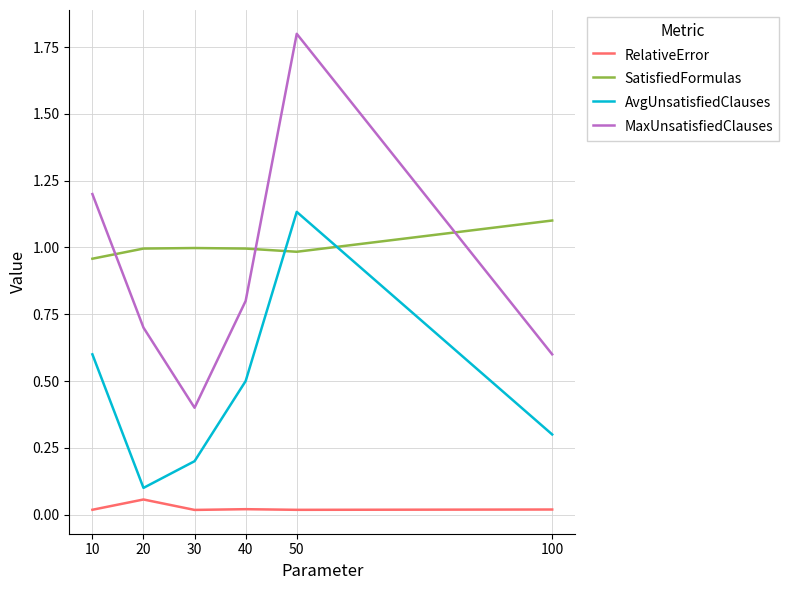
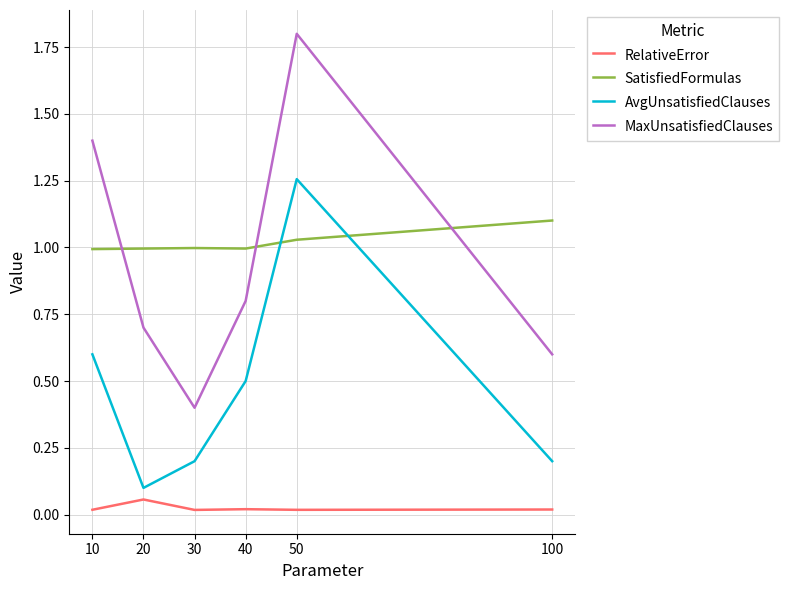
SatisfiedFormulas, 10: 0.96 -> 0.99
MaxUnsatisfiedClauses, 10: 1.2 -> 1.4
SatisfiedFormulas, 50: 0.98 -> 1.03
AvgUnsatisfiedClauses, 50: 1.13 -> 1.26
AvgUnsatisfiedClauses, 100: 0.3 -> 0.2
